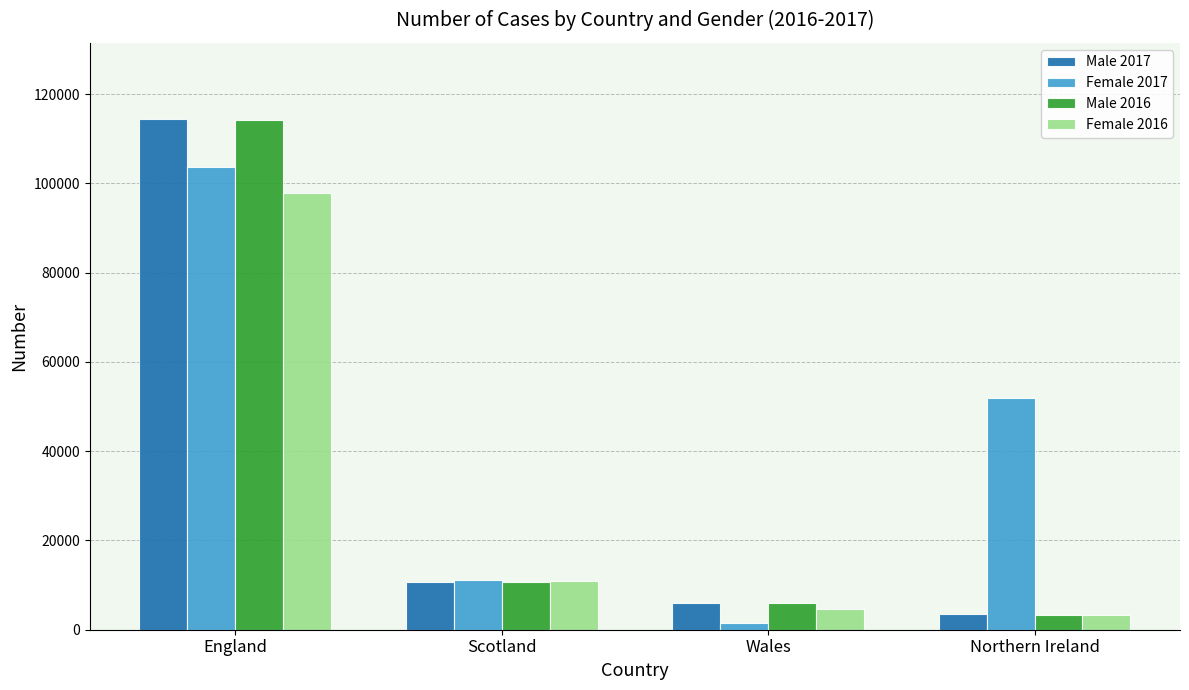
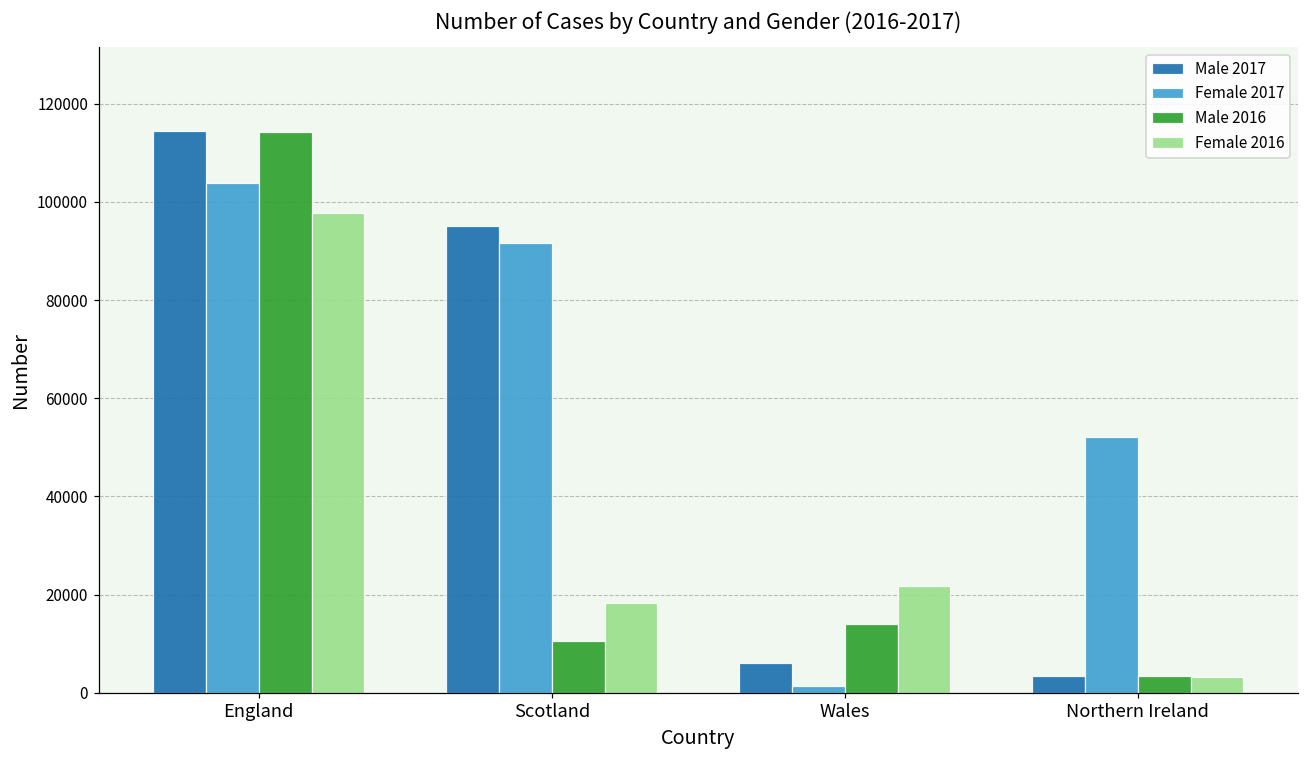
Male 2017, Scotland: 11000 -> 95000
Female 2017, Scotland: 11000 -> 92000
Female 2016, Scotland: 11000 -> 18000
Male 2016, Wales: 6000 -> 14000
Female 2016, Wales: 5000 -> 22000
